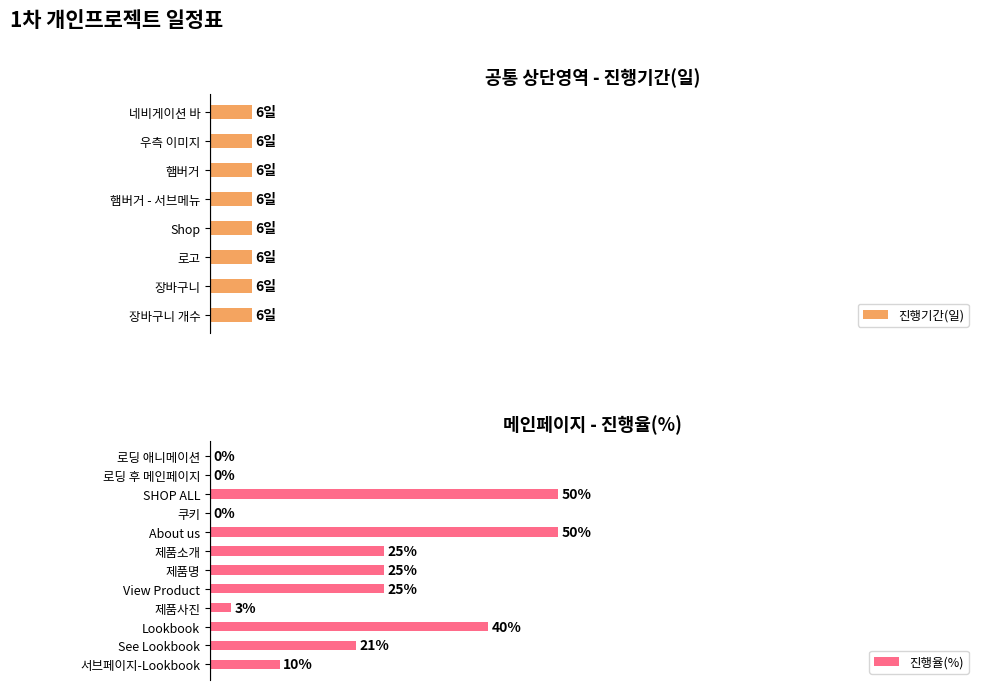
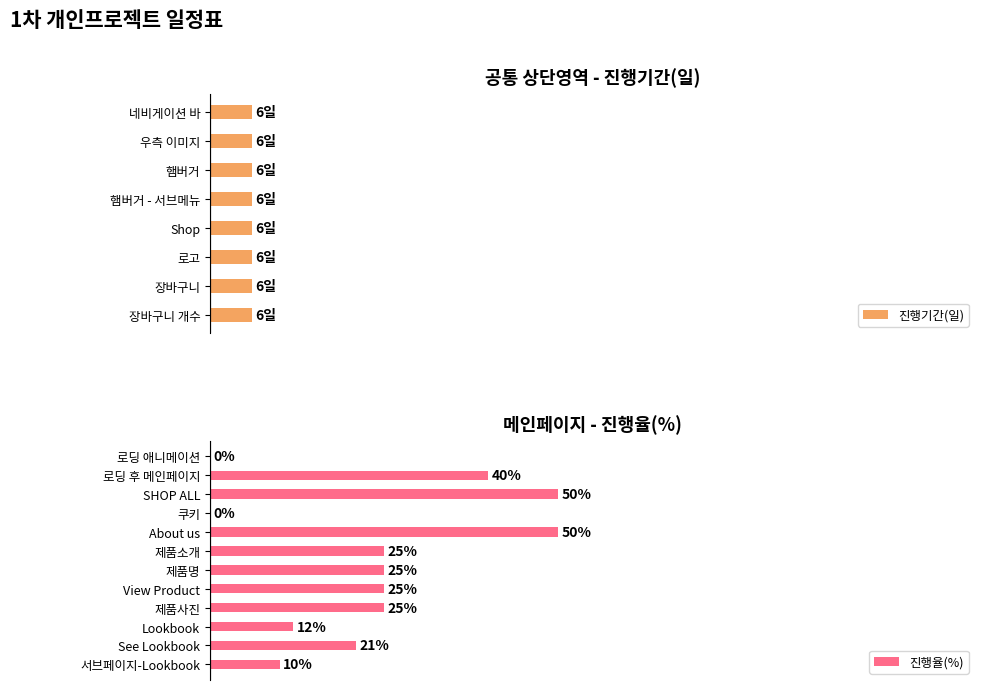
메인페이지 - 진행율(%), 로딩 후 메인페이지: 0% -> 40%
메인페이지 - 진행율(%), 제품사진: 3% -> 25%
메인페이지 - 진행율(%), Lookbook: 40% -> 12%
